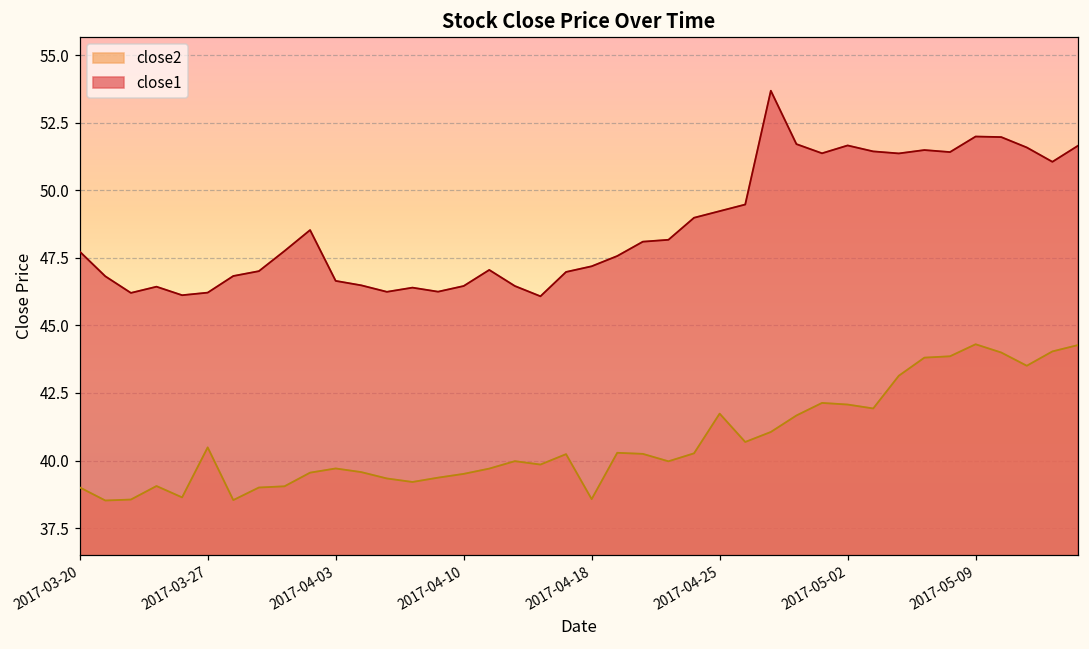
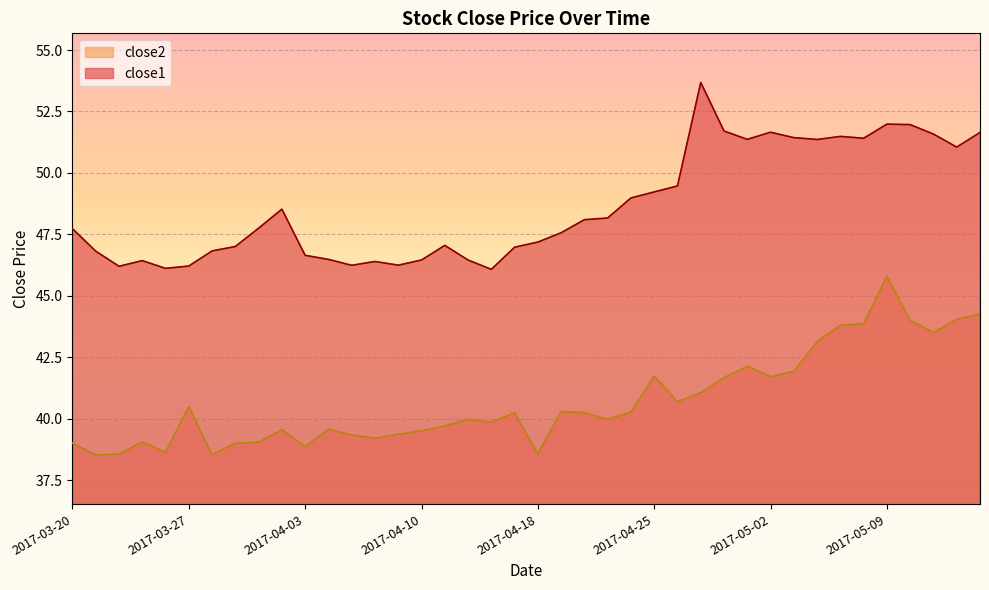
close2, 2017-04-03: 39.7 -> 38.9
close2, 2017-05-02: 42.1 -> 41.7
close2, 2017-05-09: 44.3 -> 45.8
